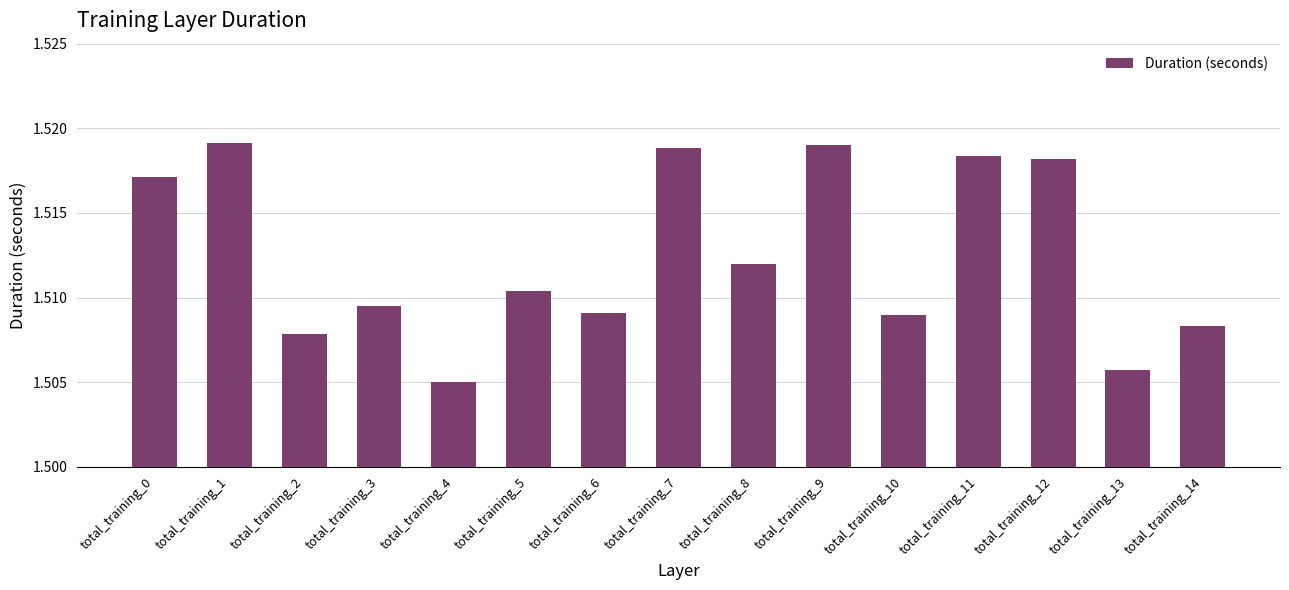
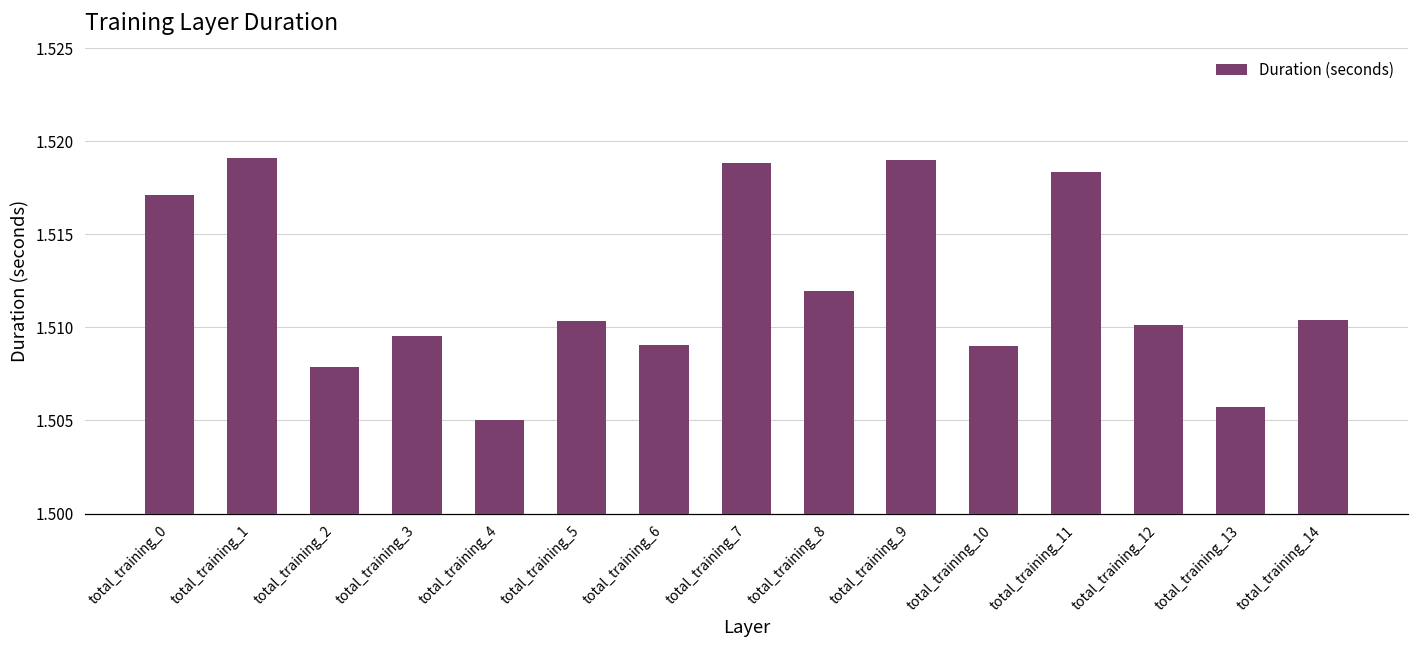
total_training_12: 1.5182 -> 1.5101
total_training_14: 1.5083 -> 1.5104
